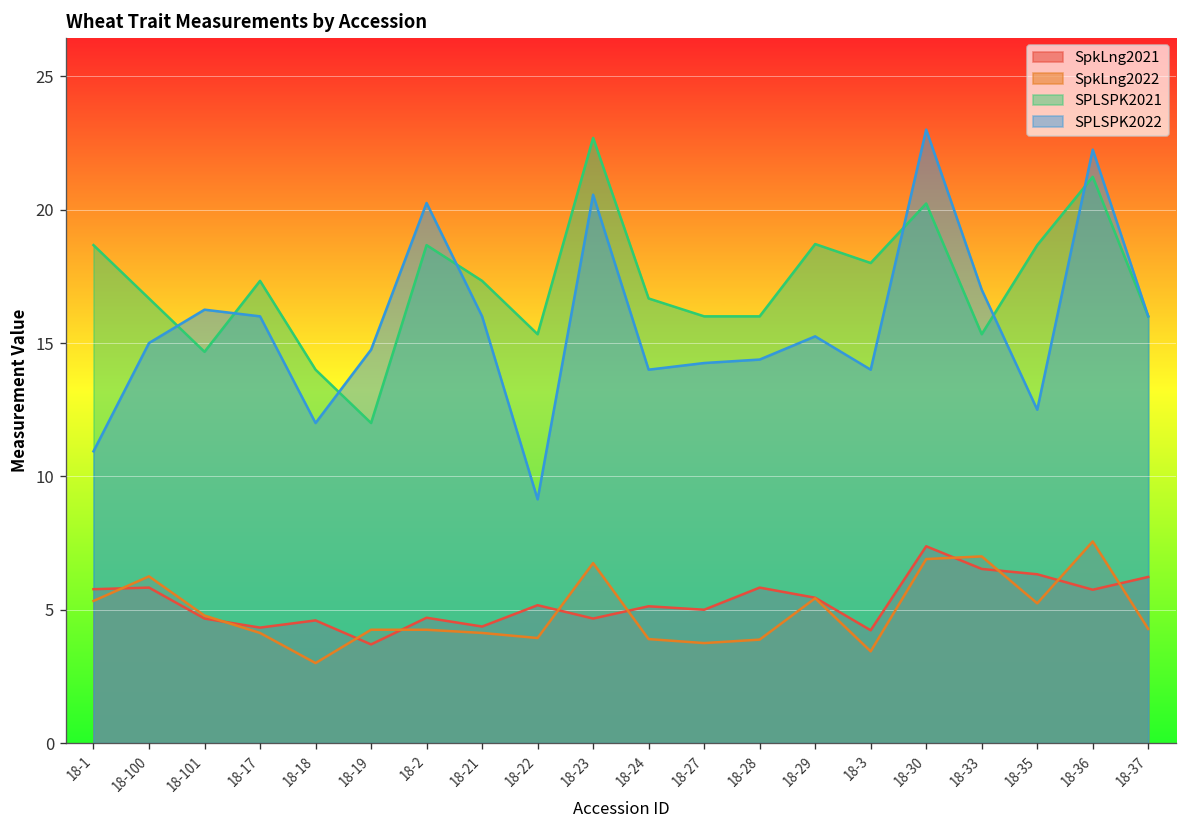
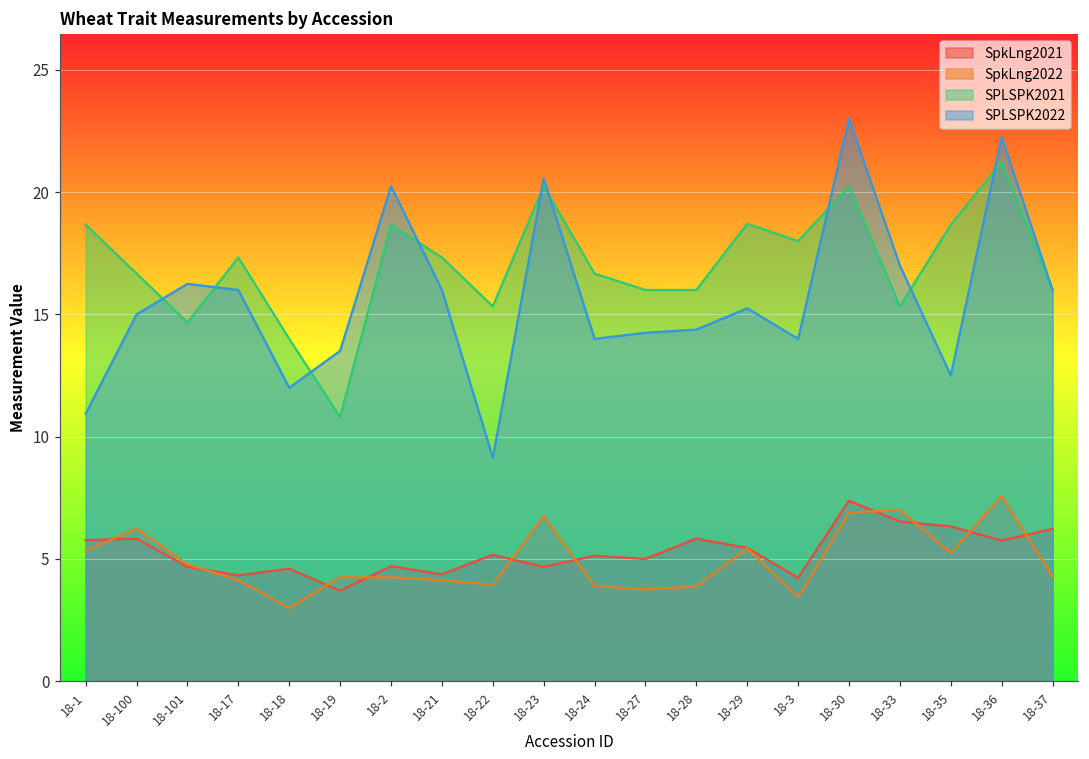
SPLSPK2021, 18-19: 12.0 -> 10.8
SPLSPK2022, 18-19: 14.8 -> 13.5
SPLSPK2021, 18-23: 22.7 -> 20.3
